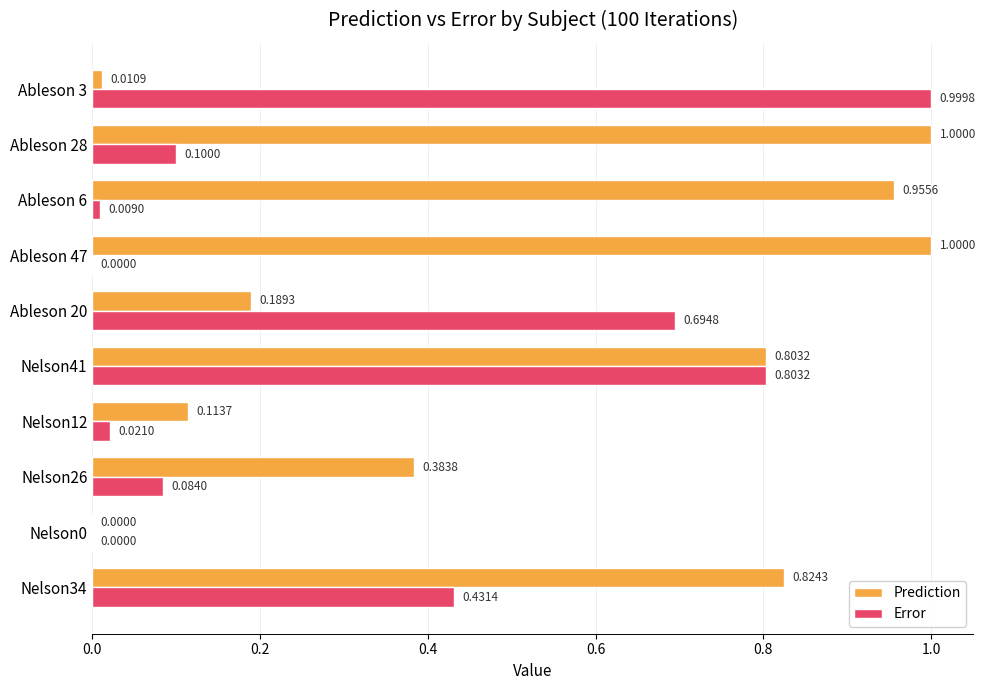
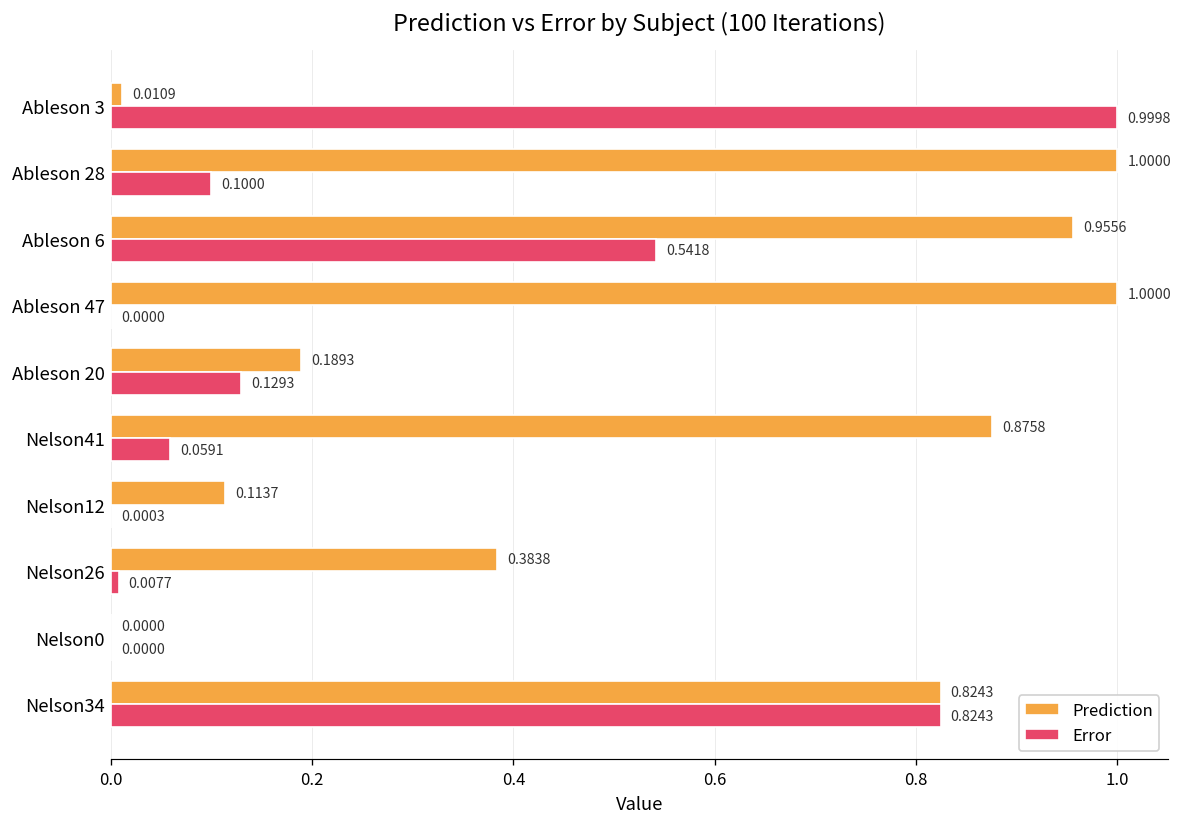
Error, Ableson 6: 0.0090 -> 0.5418
Error, Ableson 20: 0.6948 -> 0.1293
Prediction, Nelson41: 0.8032 -> 0.8758
Error, Nelson41: 0.8032 -> 0.0591
Error, Nelson12: 0.0210 -> 0.0003
Error, Nelson26: 0.0840 -> 0.0077
Error, Nelson34: 0.4314 -> 0.8243
